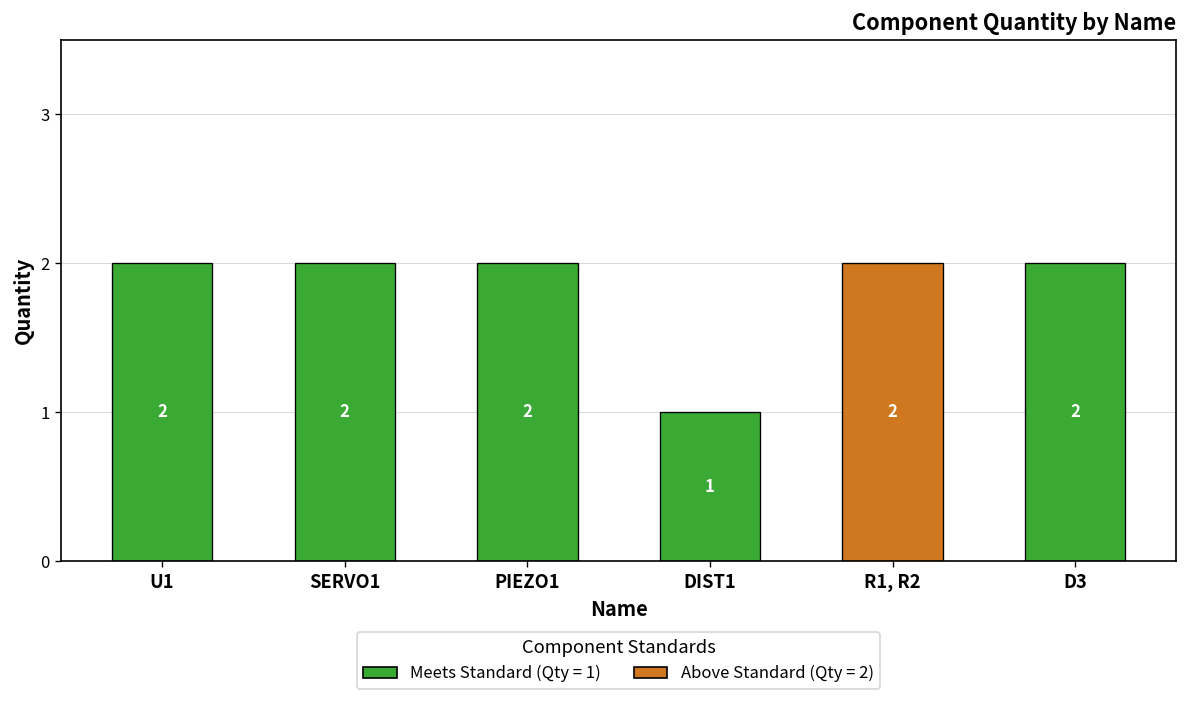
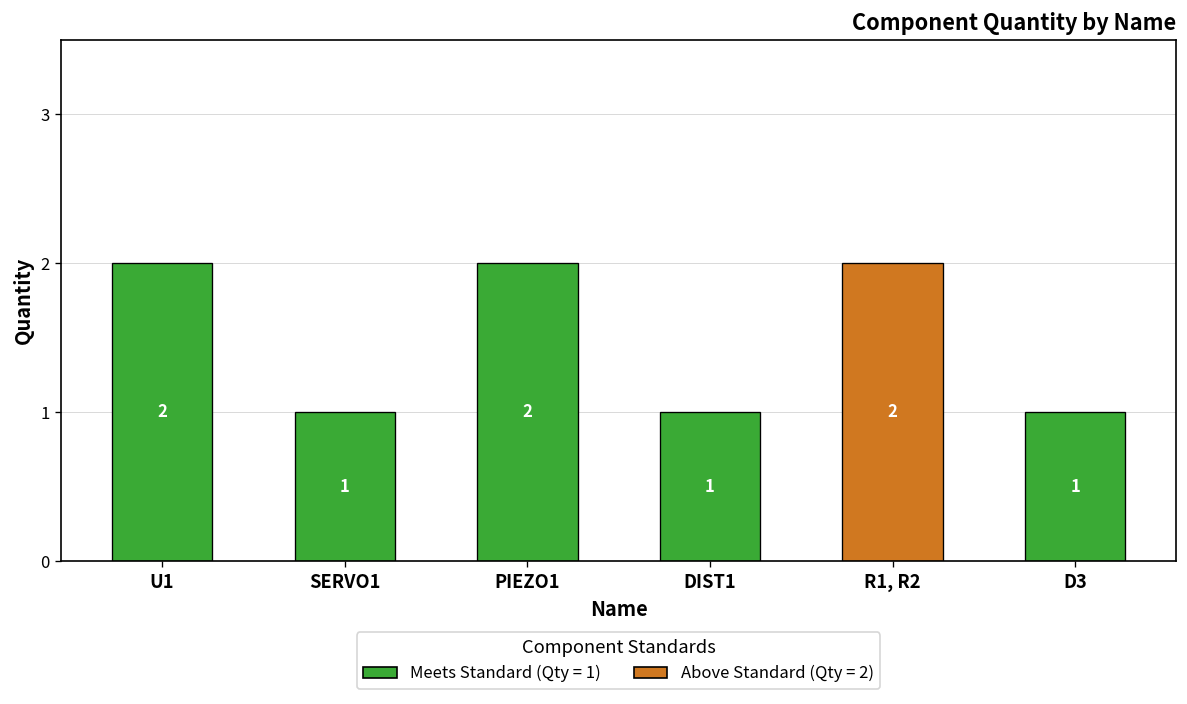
SERVO1: 2 -> 1
D3: 2 -> 1
